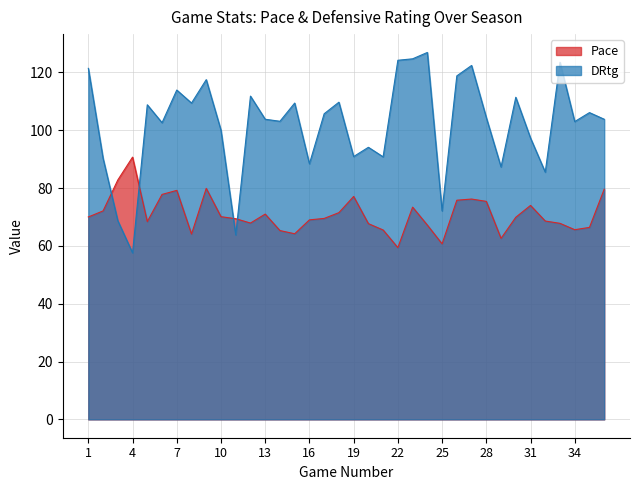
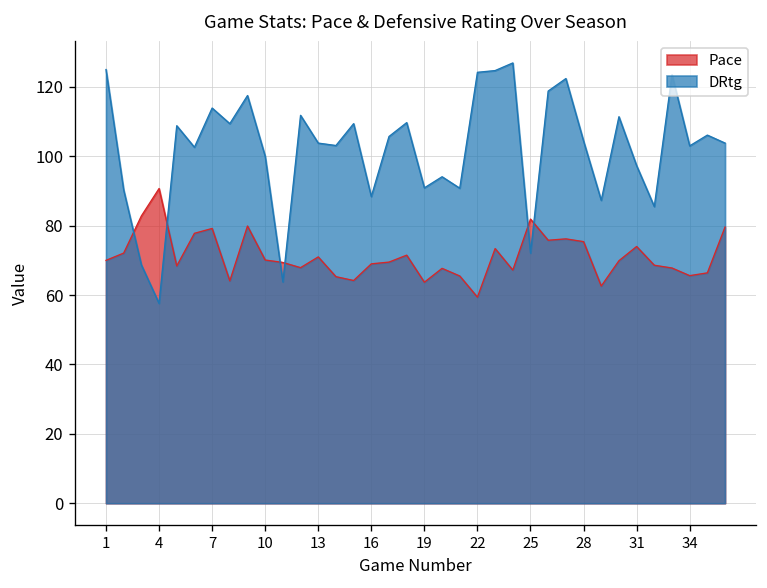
DRtg, 1: 121 -> 125
Pace, 19: 77 -> 64
Pace, 25: 61 -> 82
